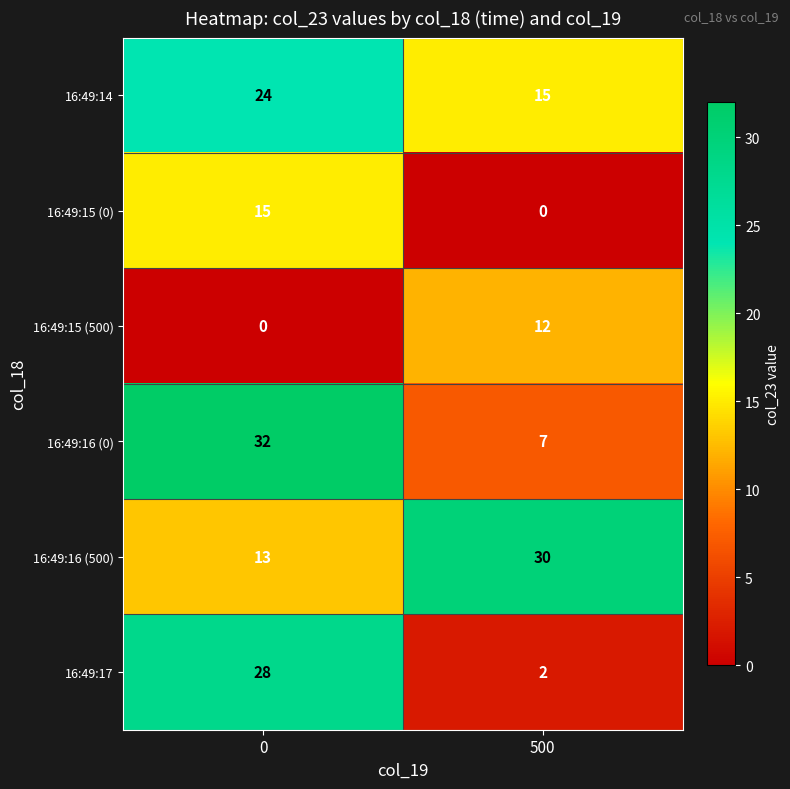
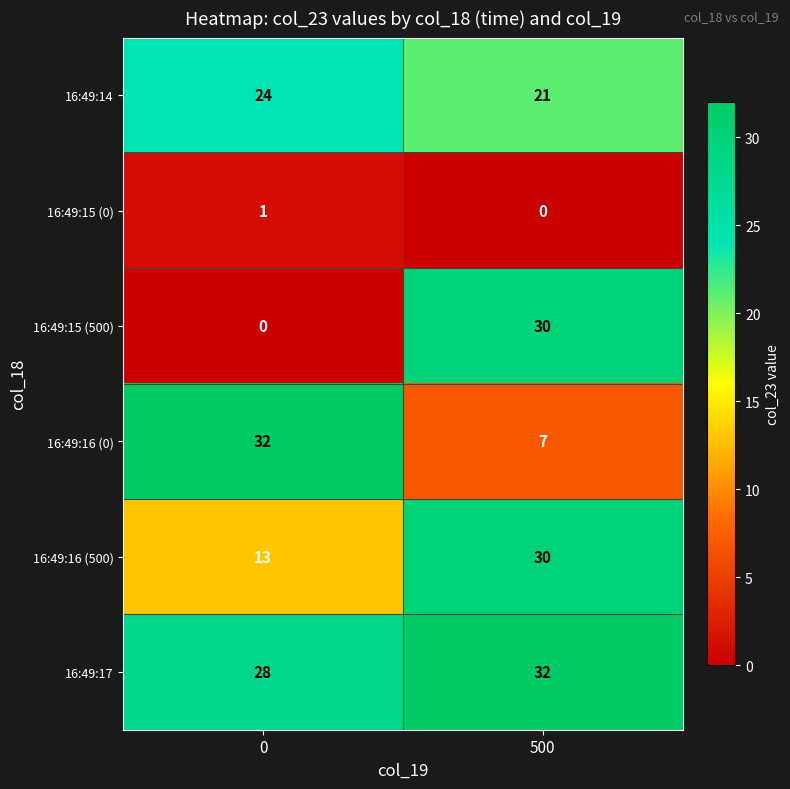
16:49:14, 500: 15 -> 21
16:49:15 (0), 0: 15 -> 1
16:49:15 (500), 500: 12 -> 30
16:49:17, 500: 2 -> 32
